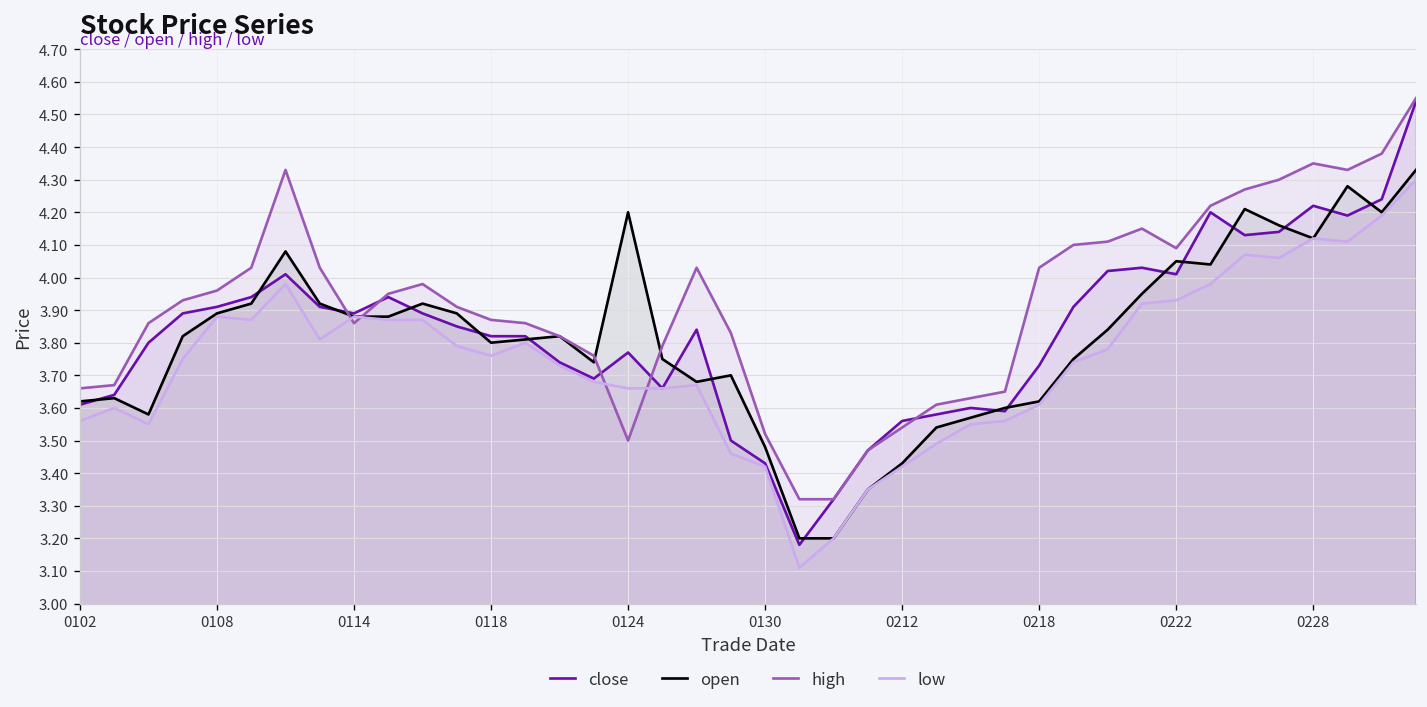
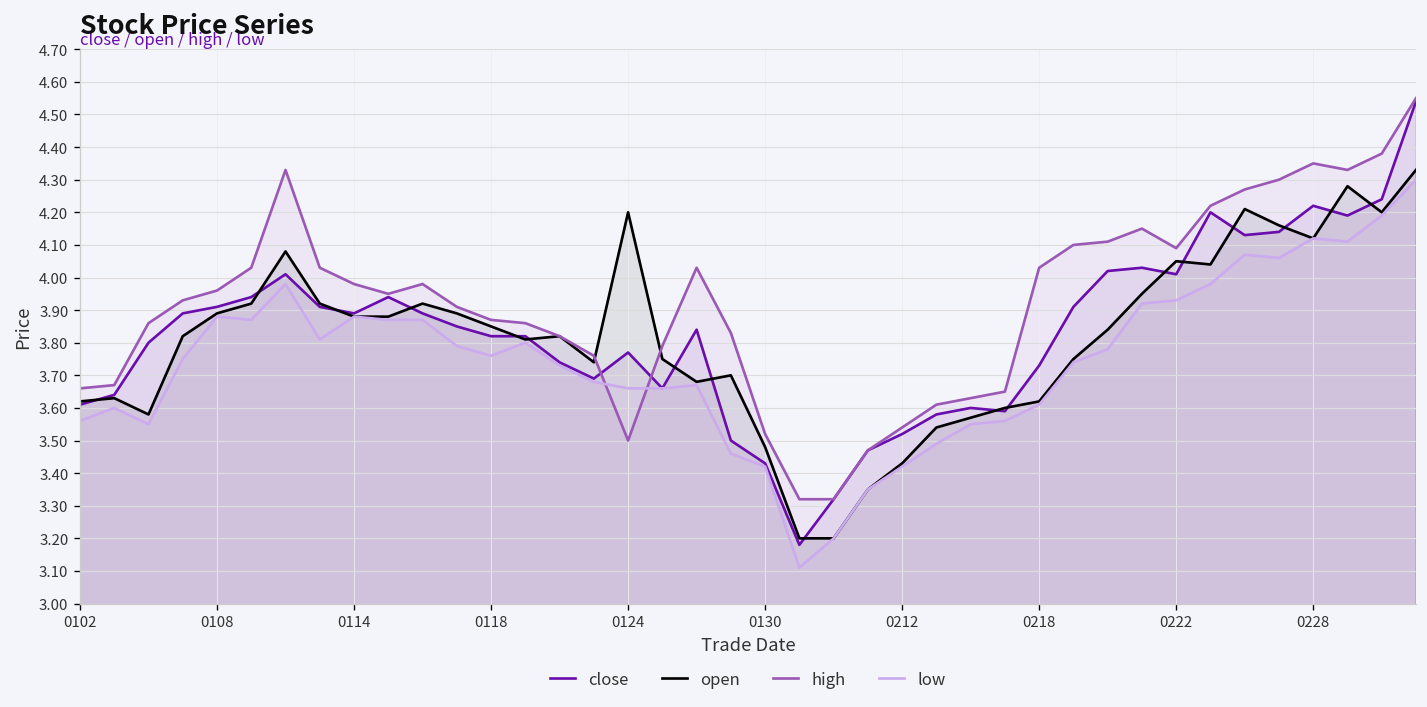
high, 0114: 3.86 -> 3.98
open, 0118: 3.80 -> 3.85
close, 0212: 3.56 -> 3.52
